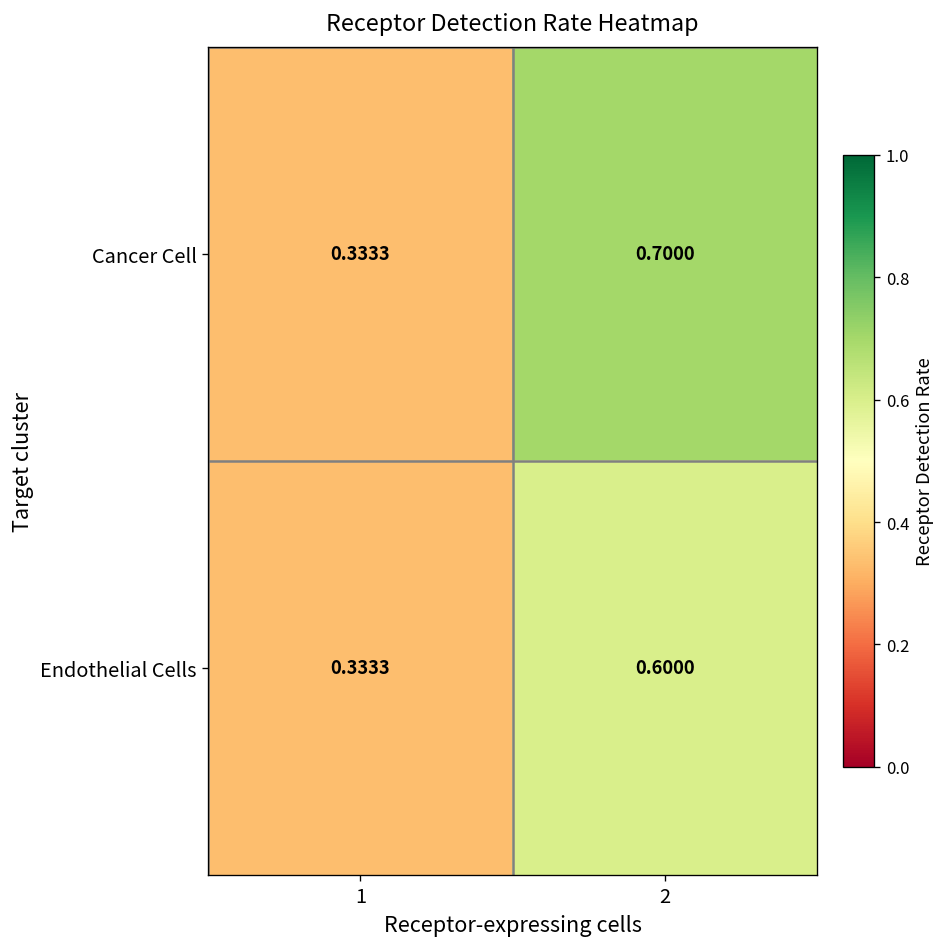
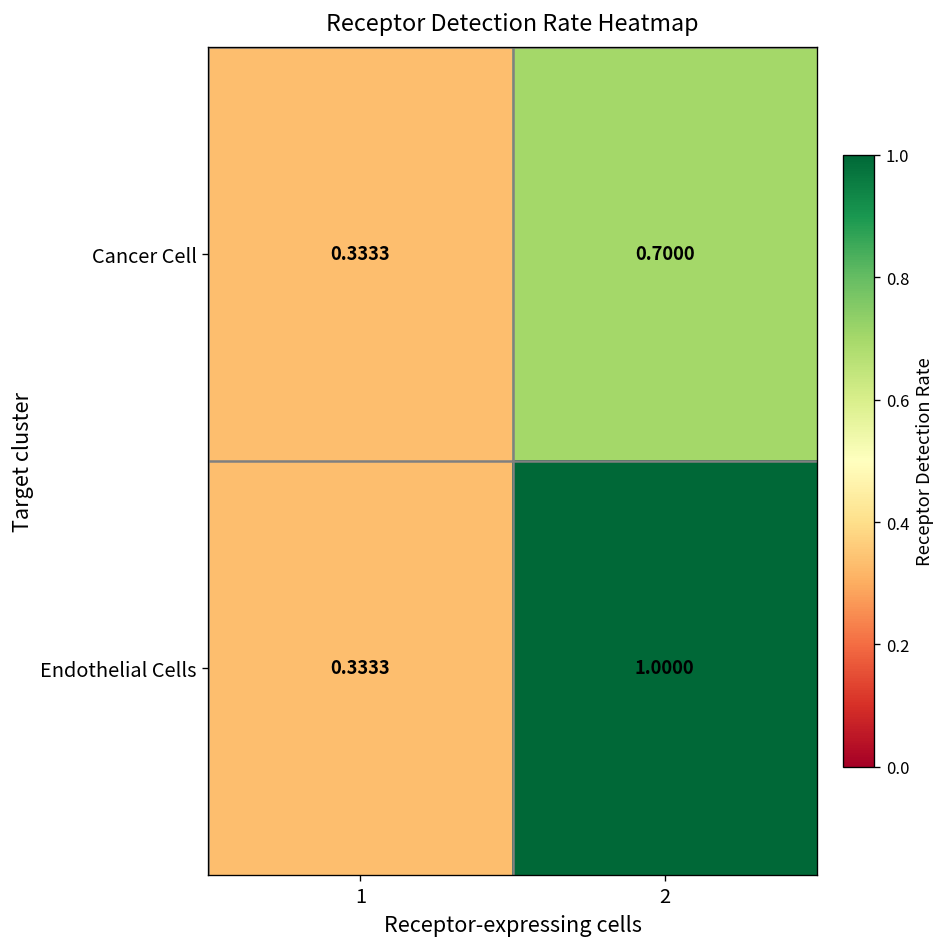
Endothelial Cells, 2: 0.6000 -> 1.0000
